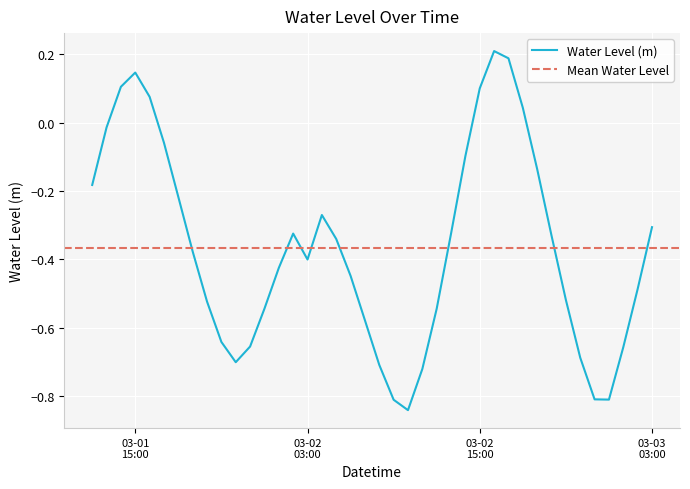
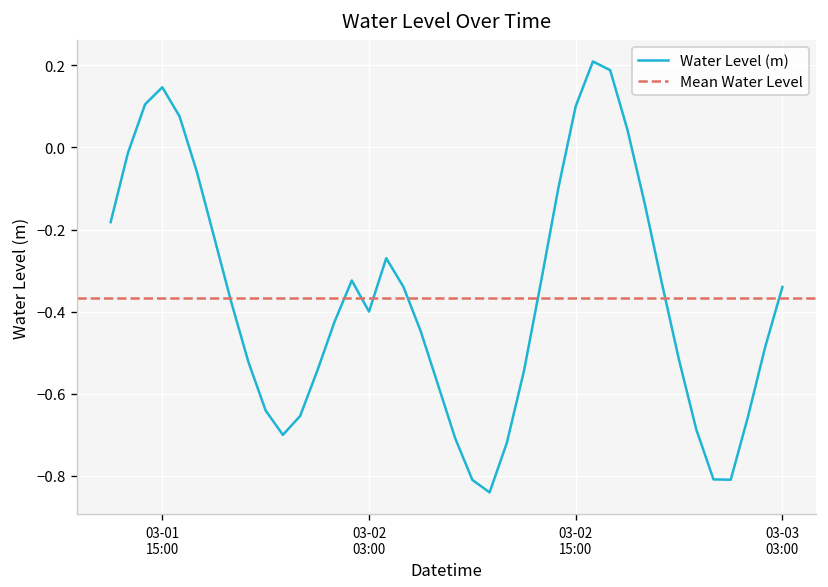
03-03 03:00: -0.31 -> -0.34
